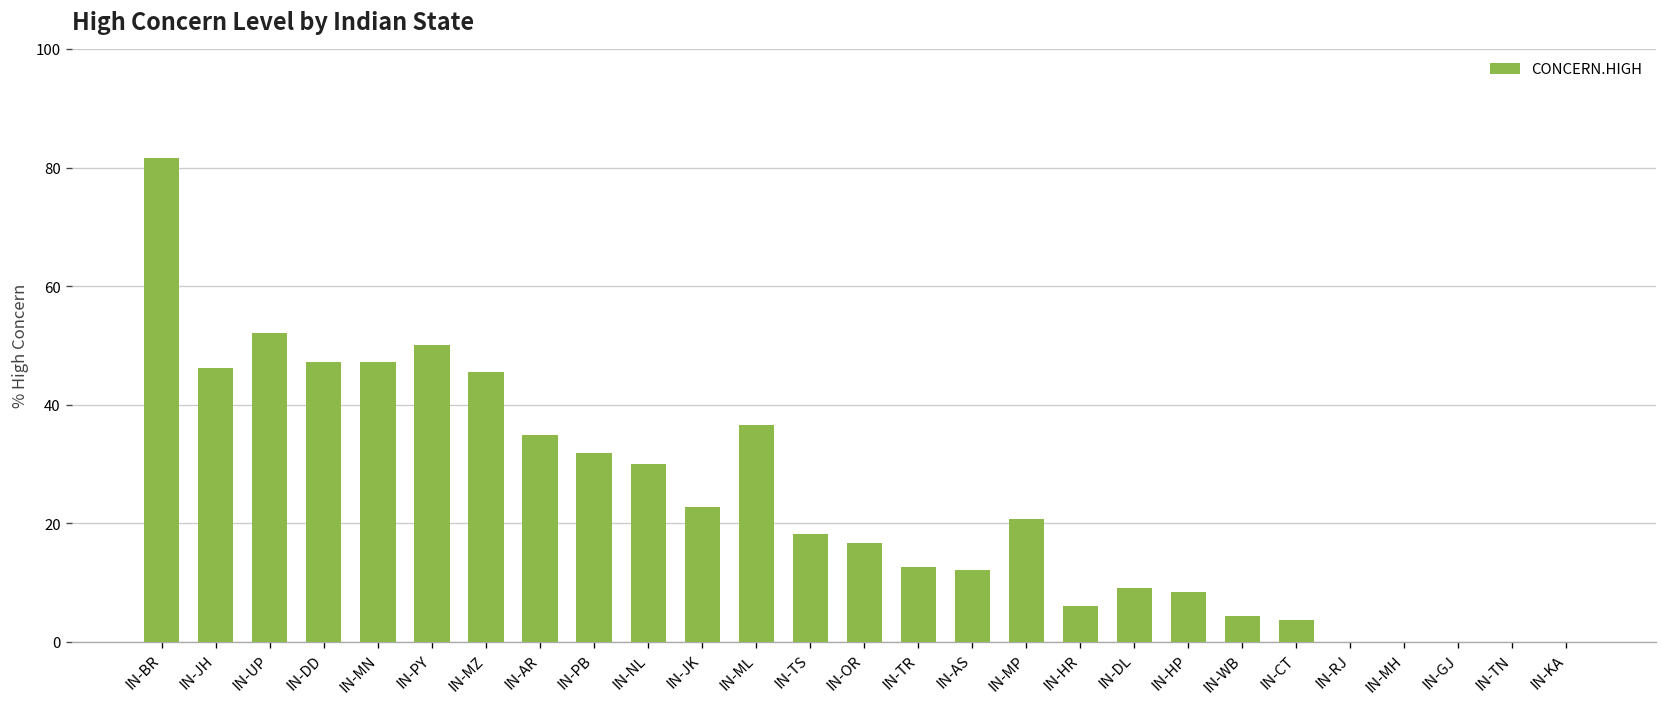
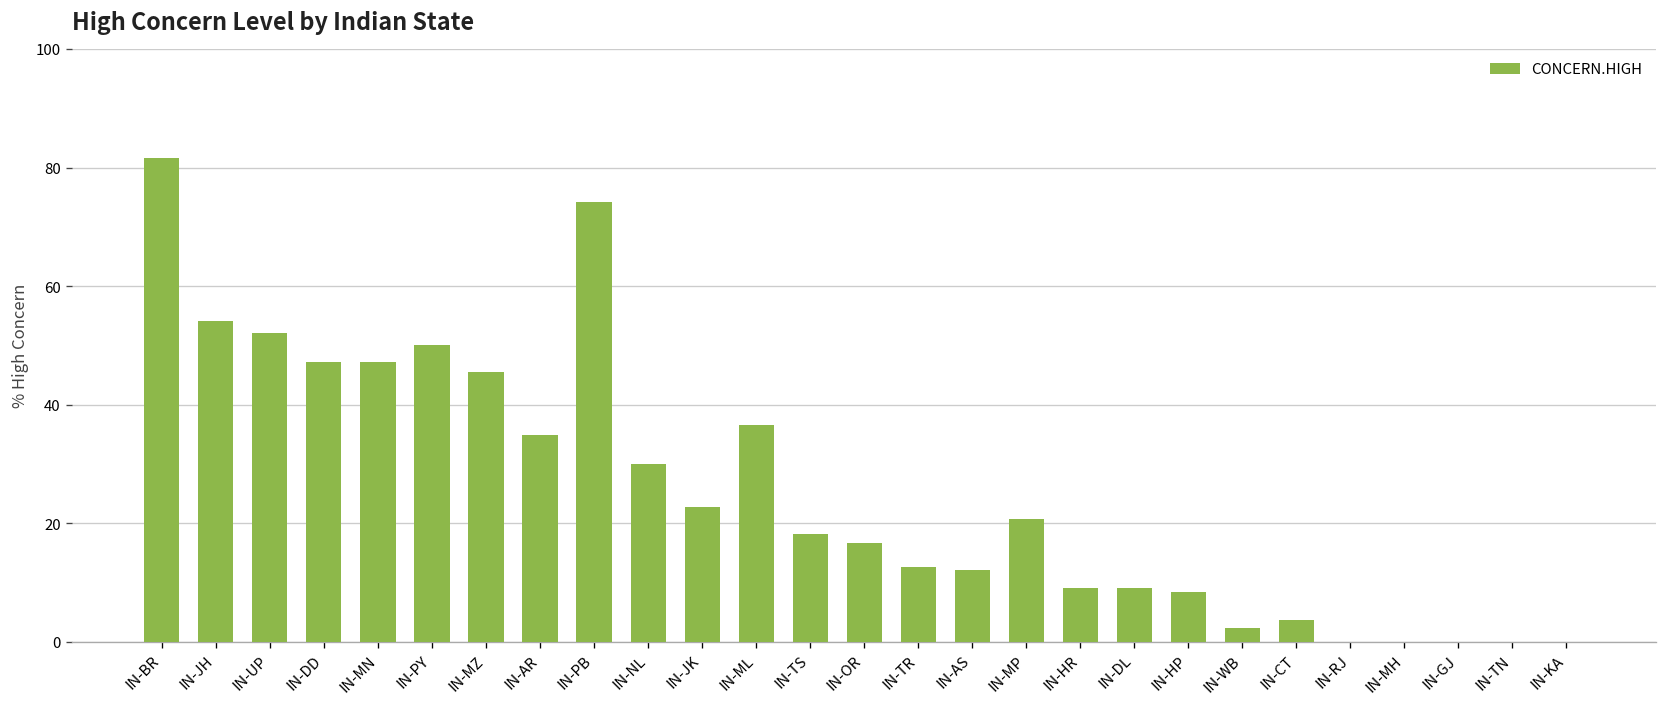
IN-JH: 46 -> 54
IN-PB: 32 -> 74
IN-HR: 6 -> 9
IN-WB: 4 -> 2
